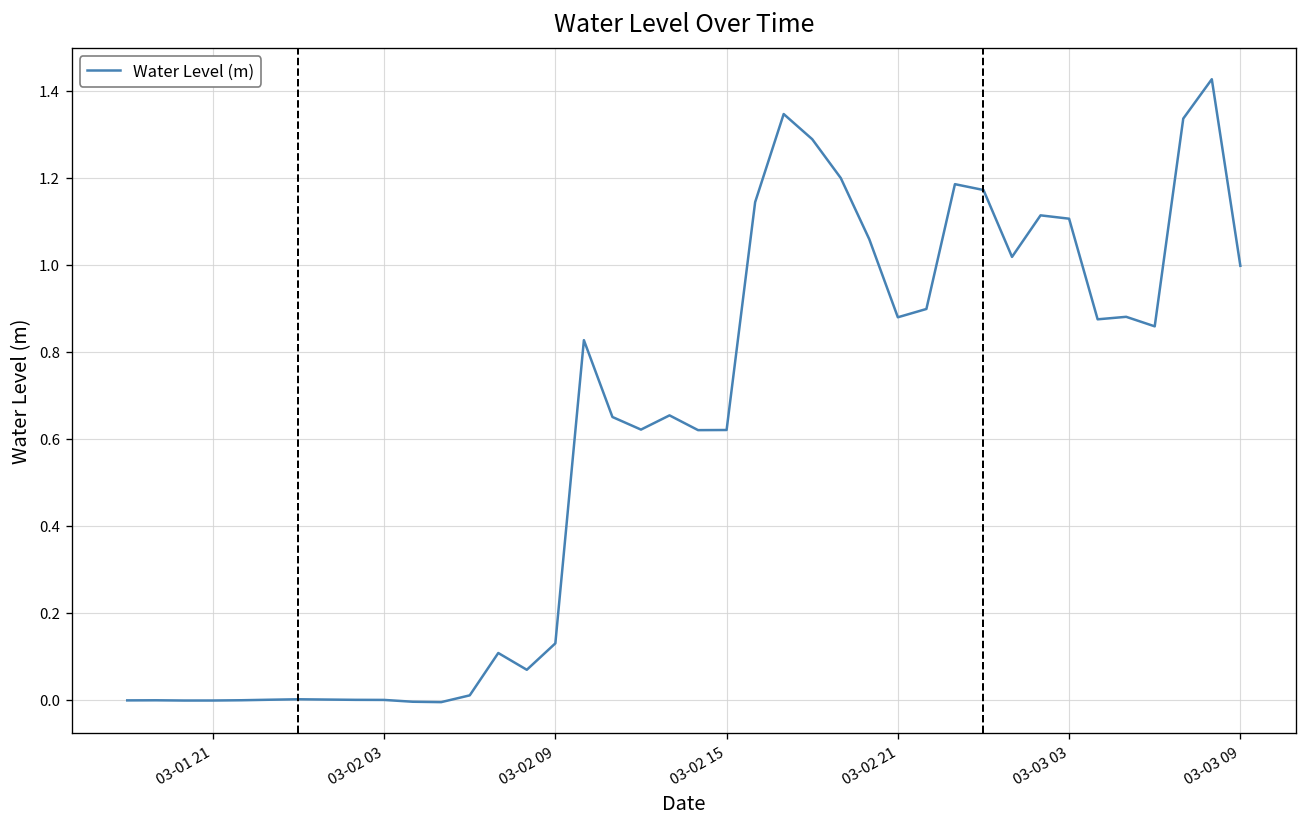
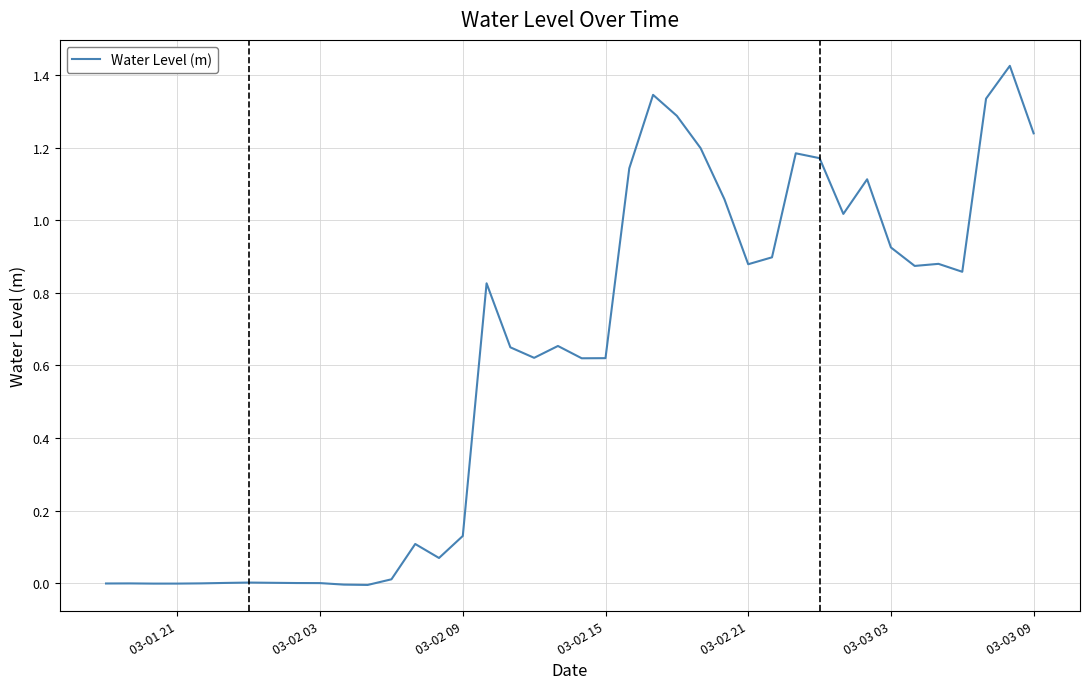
03-03 03: 1.11 -> 0.93
03-03 09: 1.00 -> 1.24
